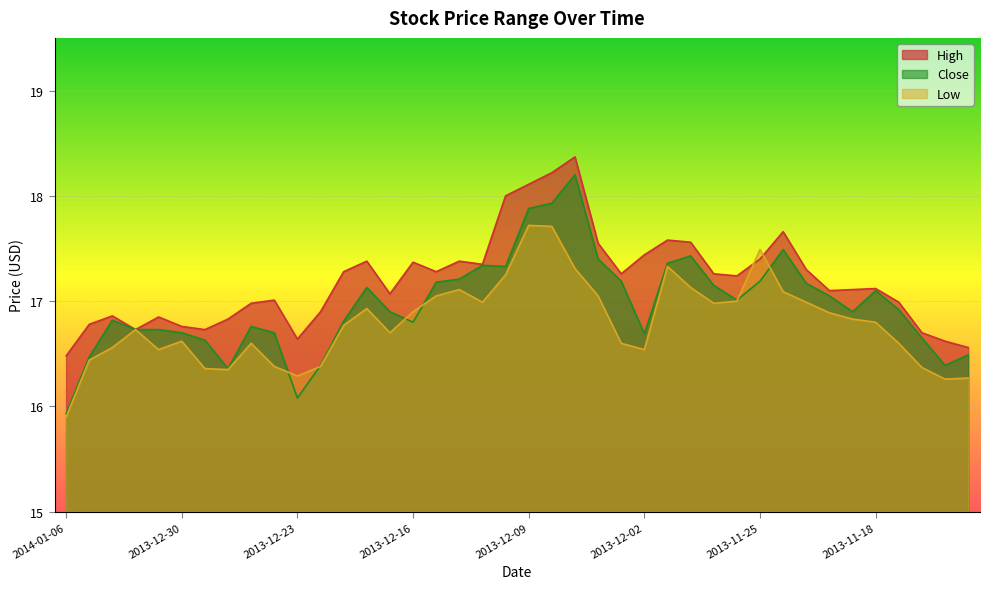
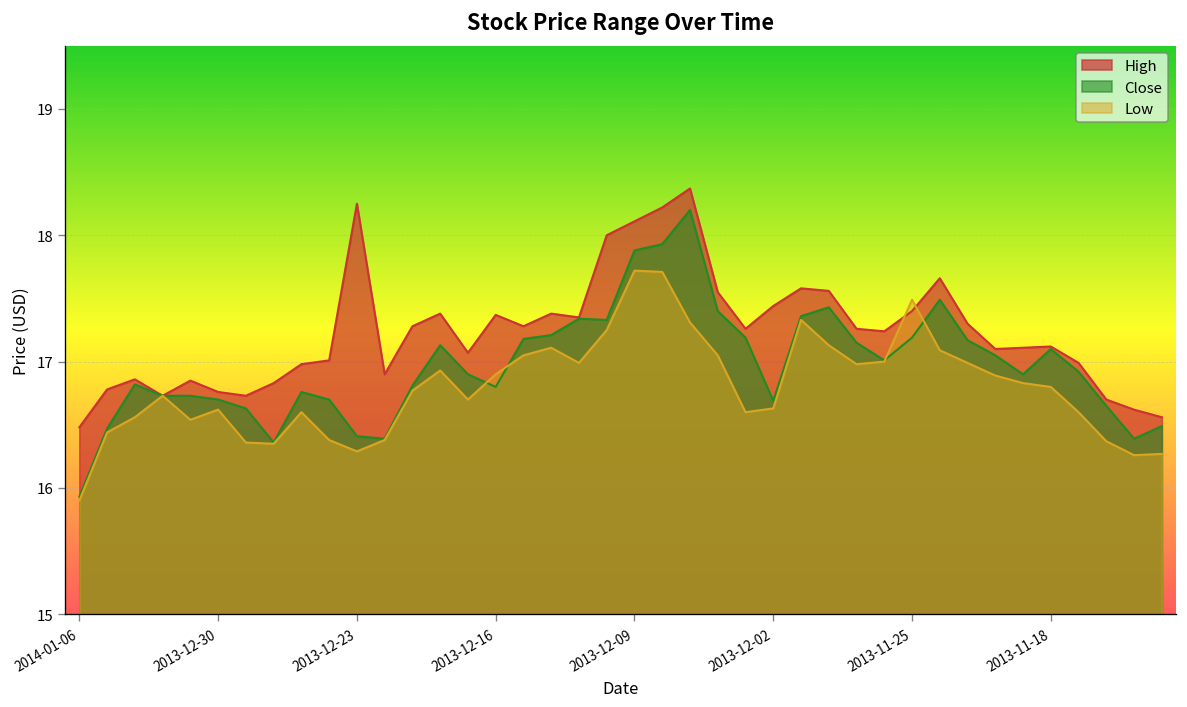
High, 2013-12-23: 16.64 -> 18.25
Close, 2013-12-23: 16.08 -> 16.41
Low, 2013-12-02: 16.54 -> 16.63
